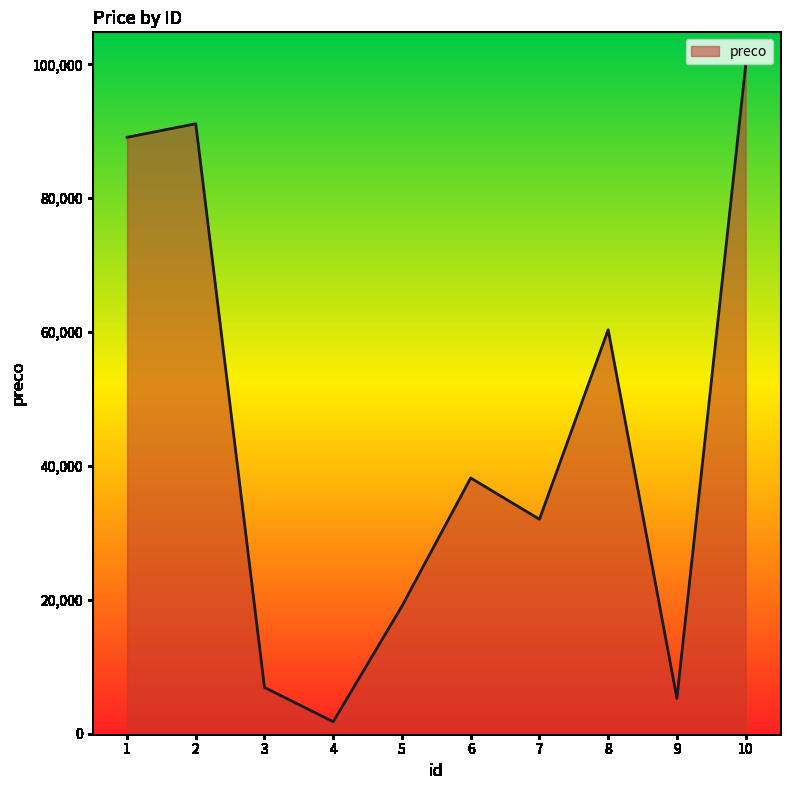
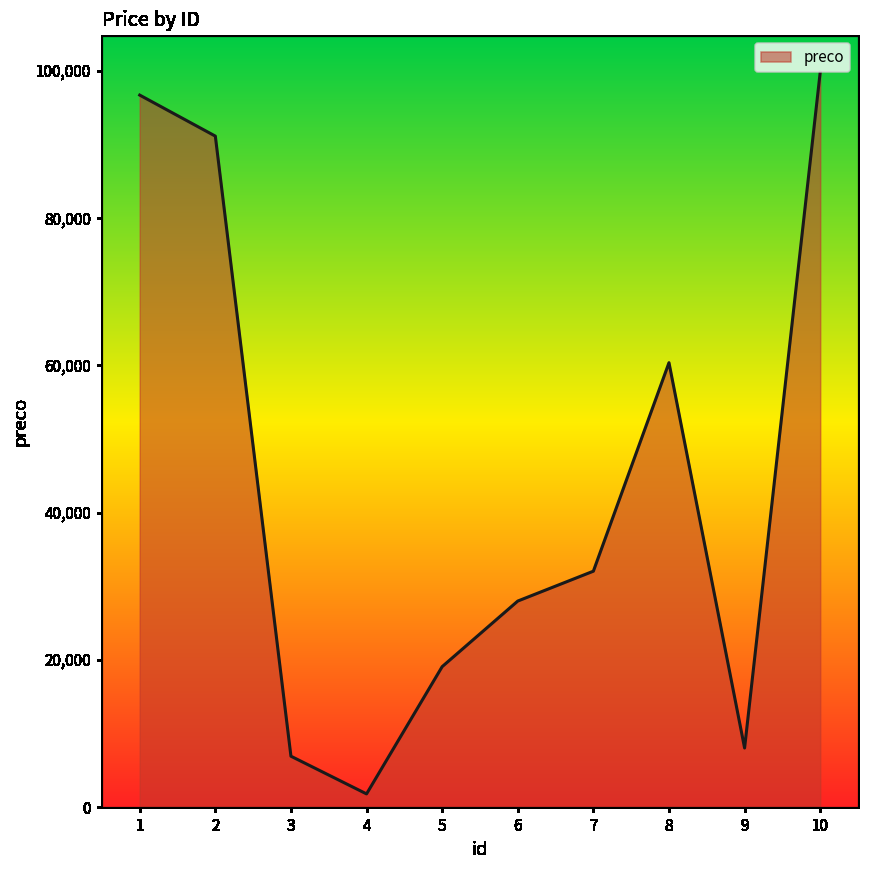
1: 89,000 -> 97,000
6: 38,000 -> 28,000
9: 5,000 -> 8,000
